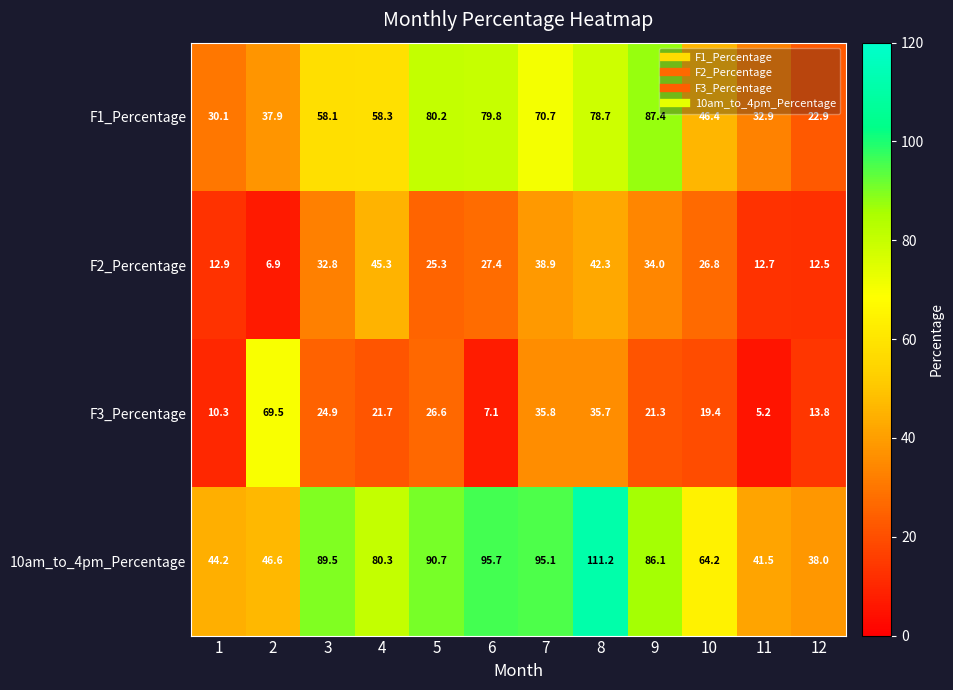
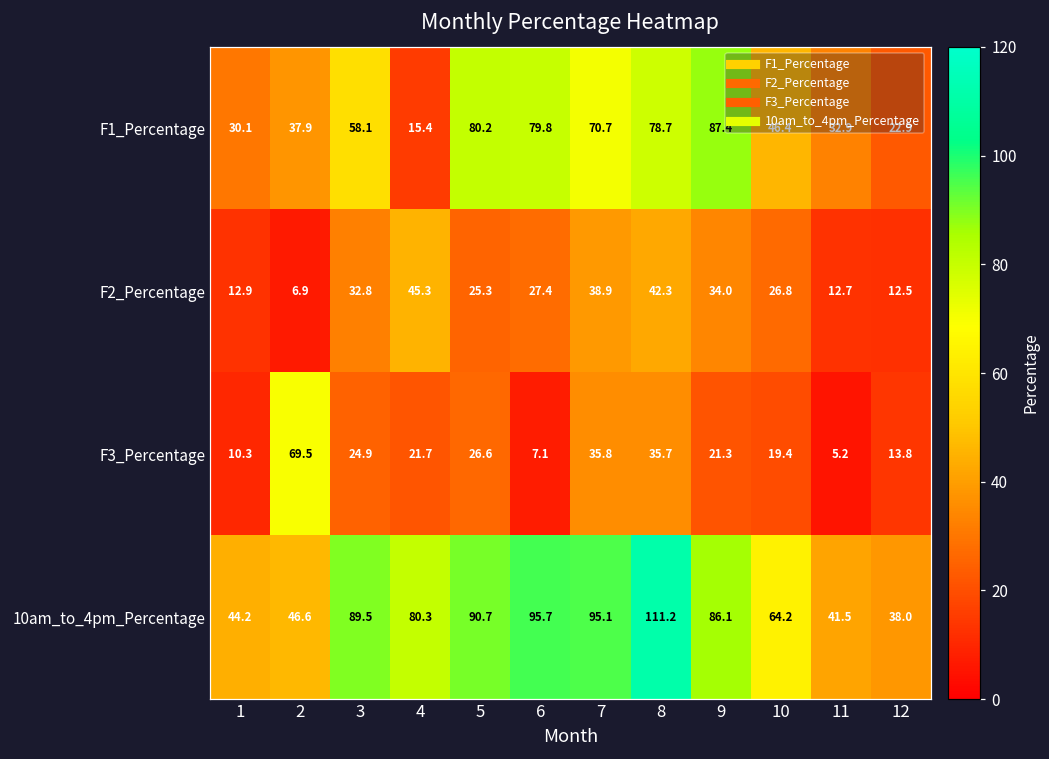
F1_Percentage, 4: 58.3 -> 15.4
